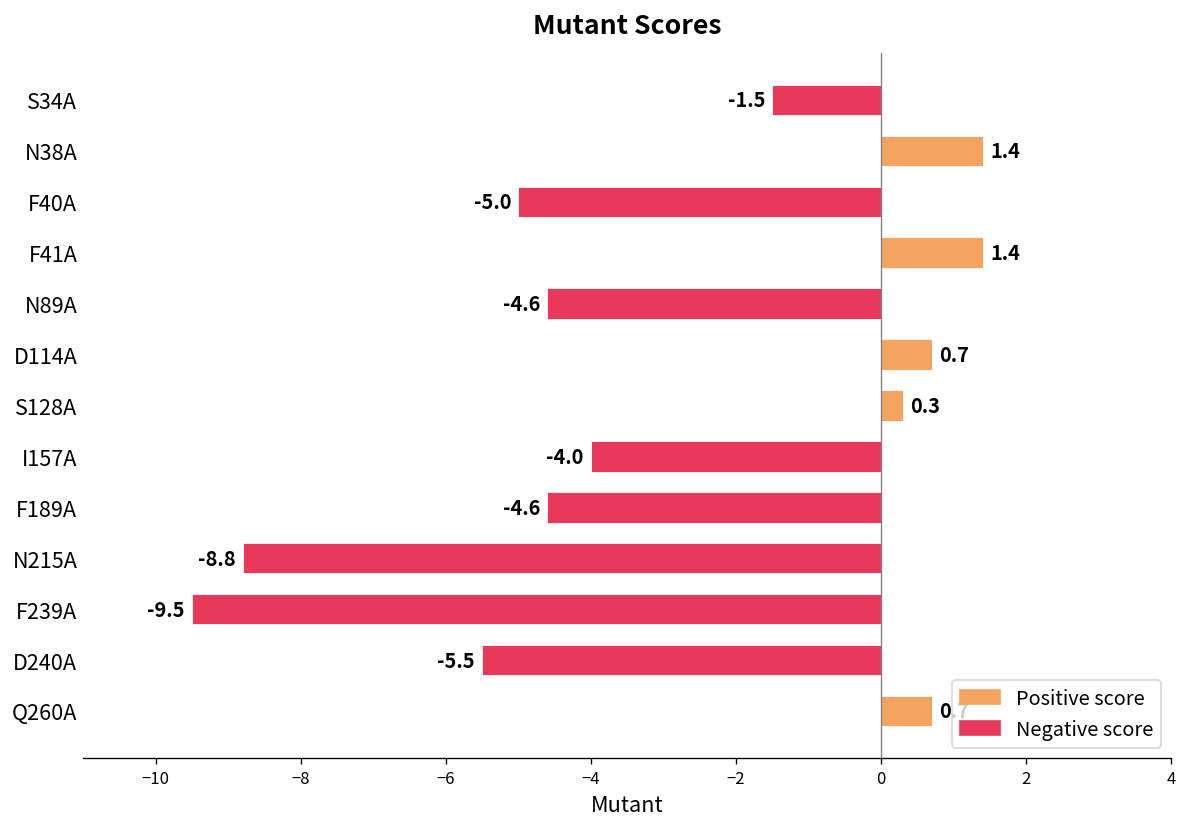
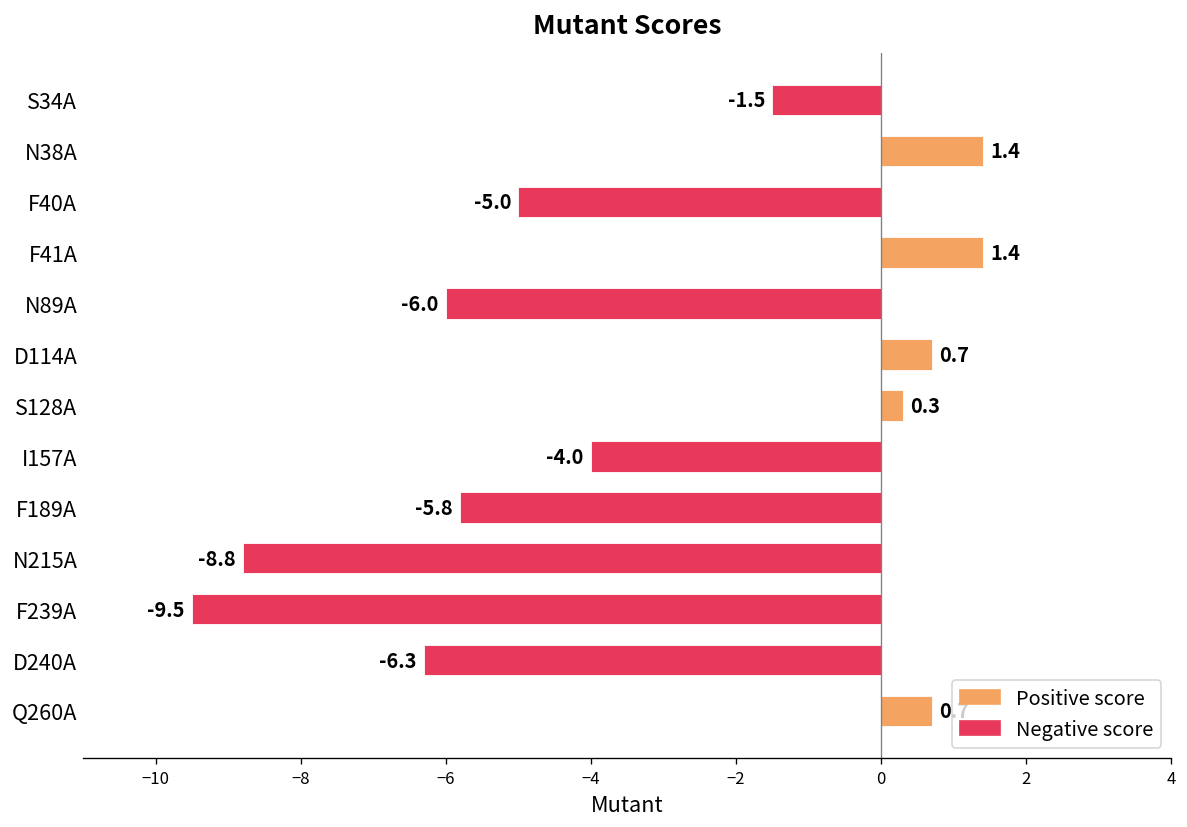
N89A: -4.6 -> -6.0
F189A: -4.6 -> -5.8
D240A: -5.5 -> -6.3
